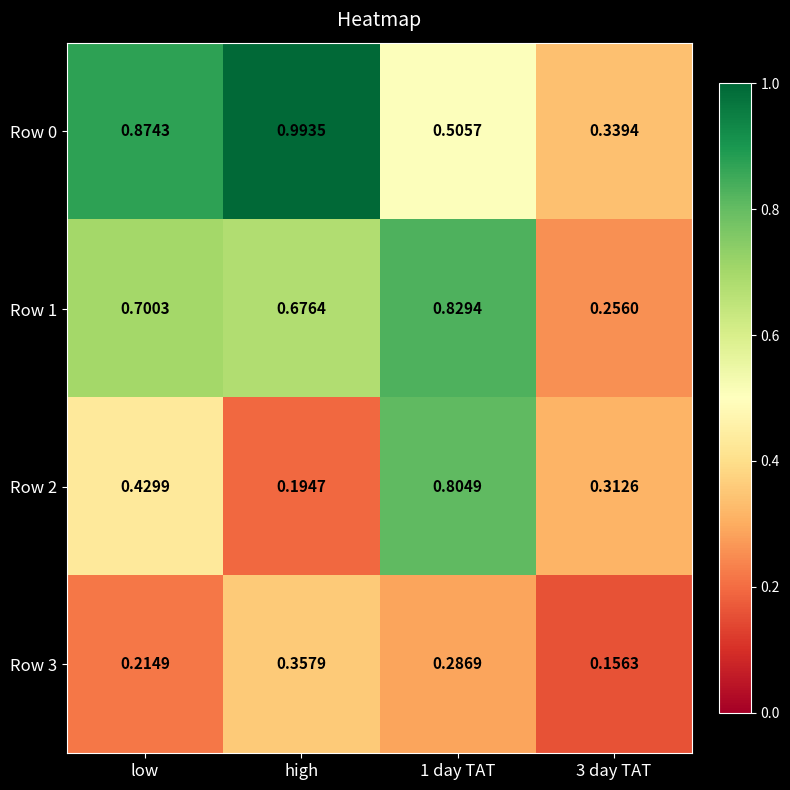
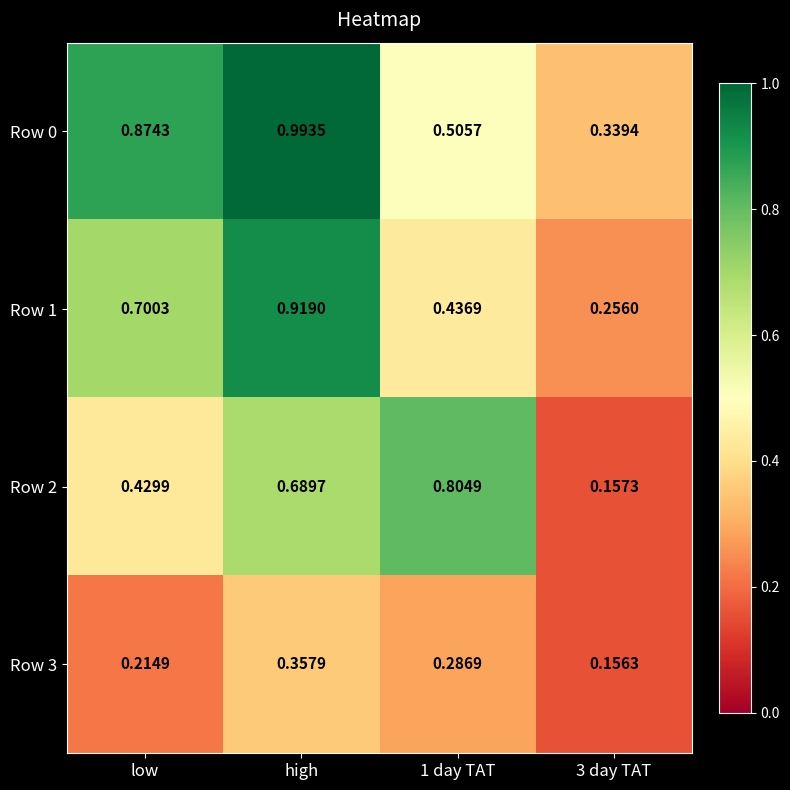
Row 1, high: 0.6764 -> 0.9190
Row 1, 1 day TAT: 0.8294 -> 0.4369
Row 2, high: 0.1947 -> 0.6897
Row 2, 3 day TAT: 0.3126 -> 0.1573
